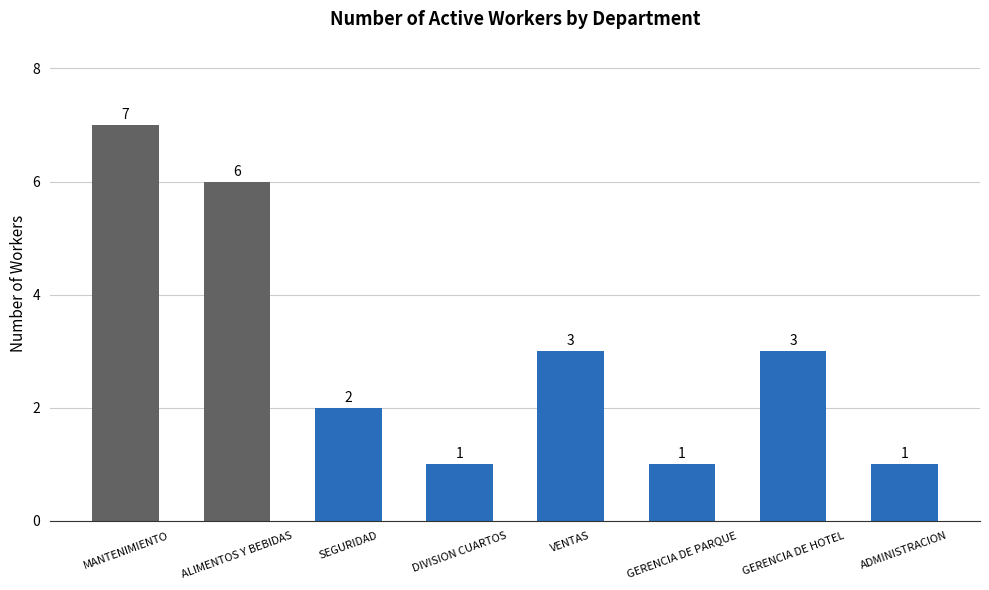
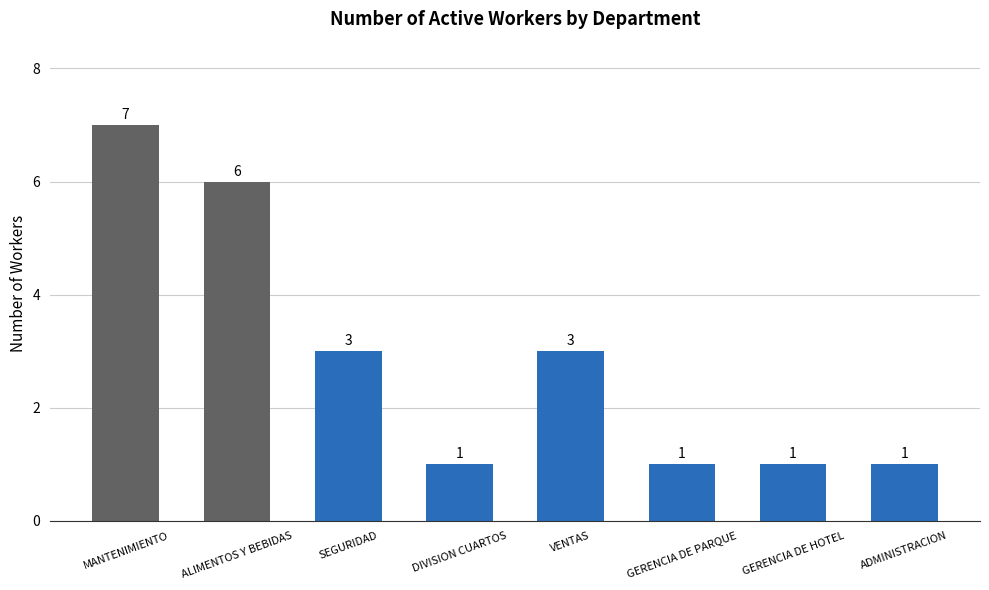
SEGURIDAD: 2 -> 3
GERENCIA DE HOTEL: 3 -> 1
